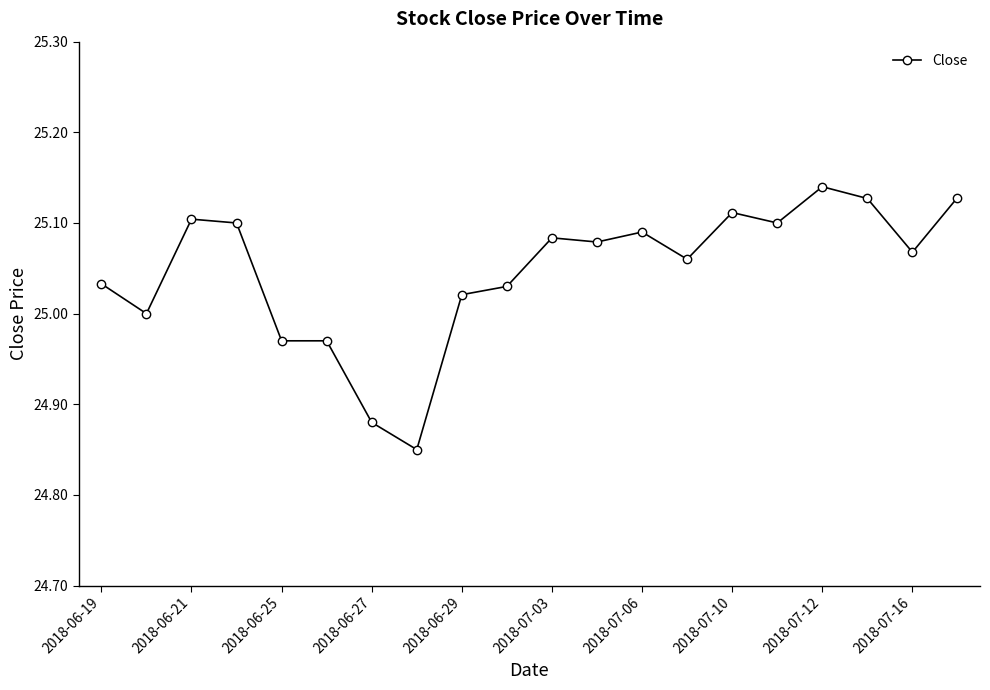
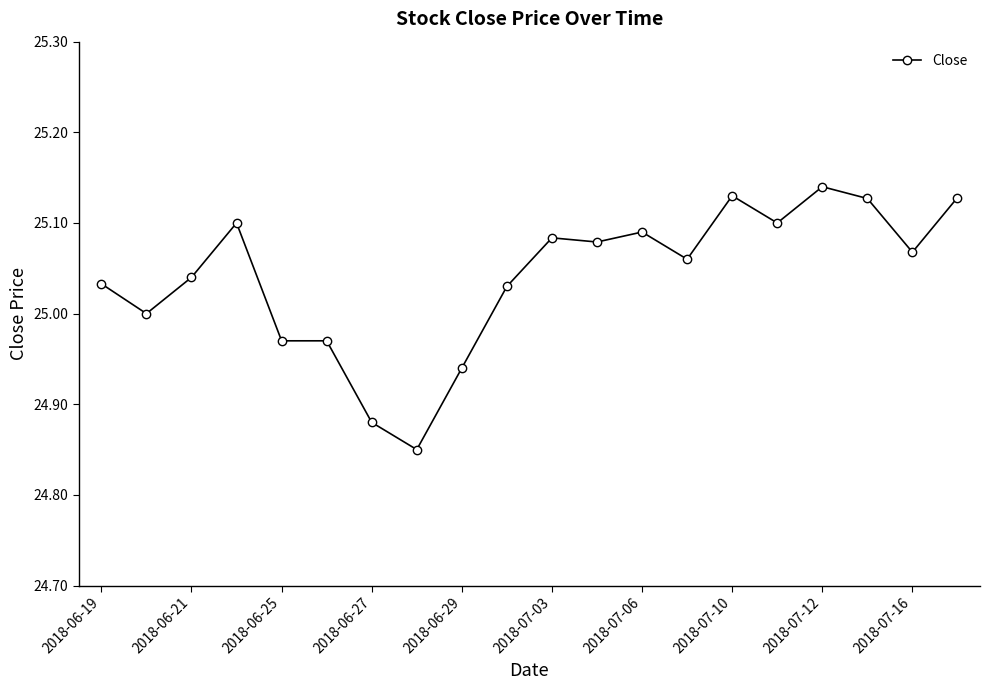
2018-06-21: 25.10 -> 25.04
2018-06-29: 25.02 -> 24.94
2018-07-10: 25.11 -> 25.13
